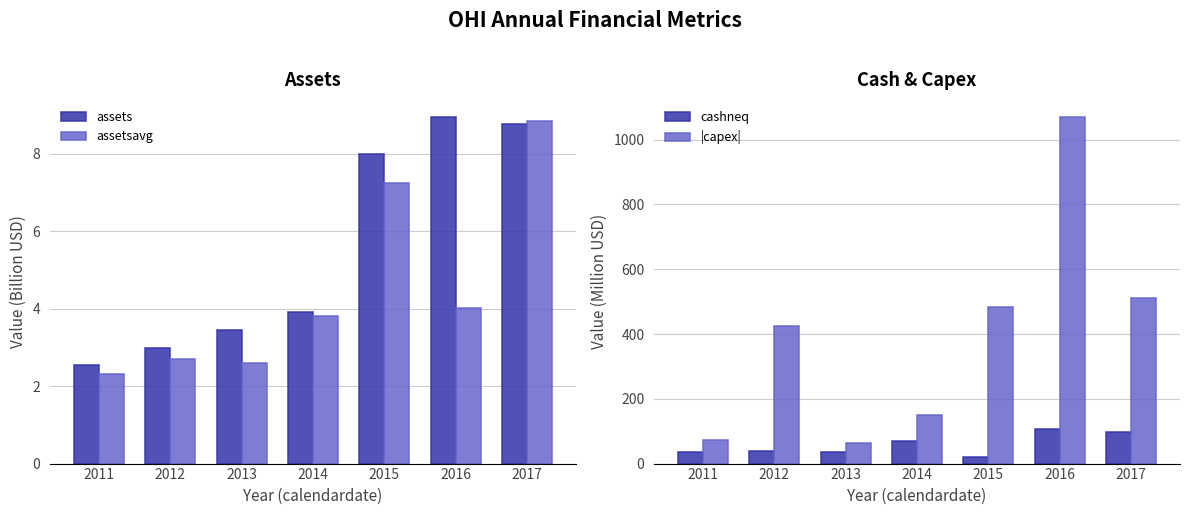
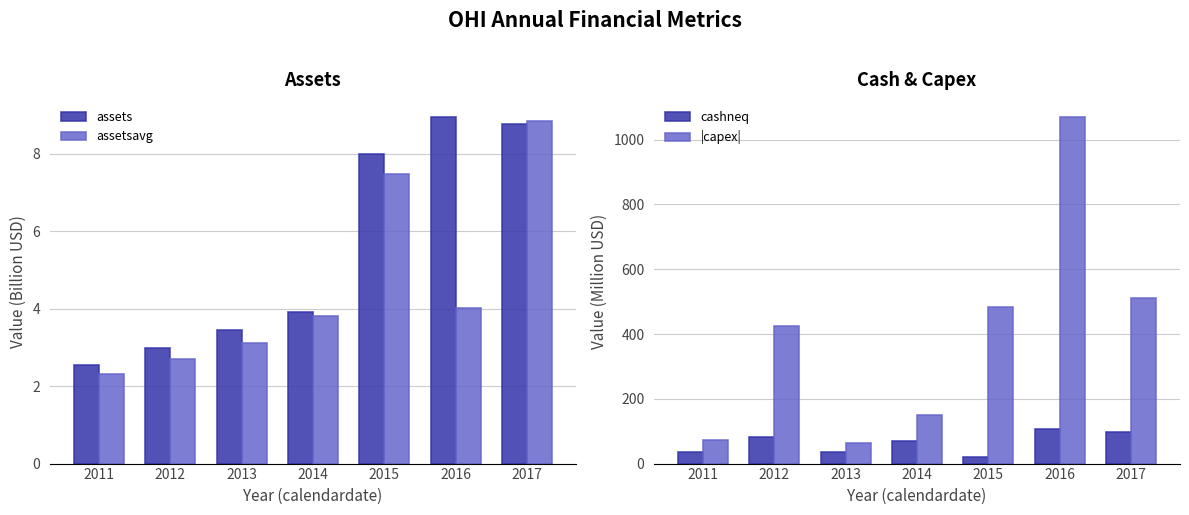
Assets, assetsavg, 2013: 2.6 -> 3.1
Assets, assetsavg, 2015: 7.2 -> 7.5
Cash & Capex, cashneq, 2012: 40 -> 80
